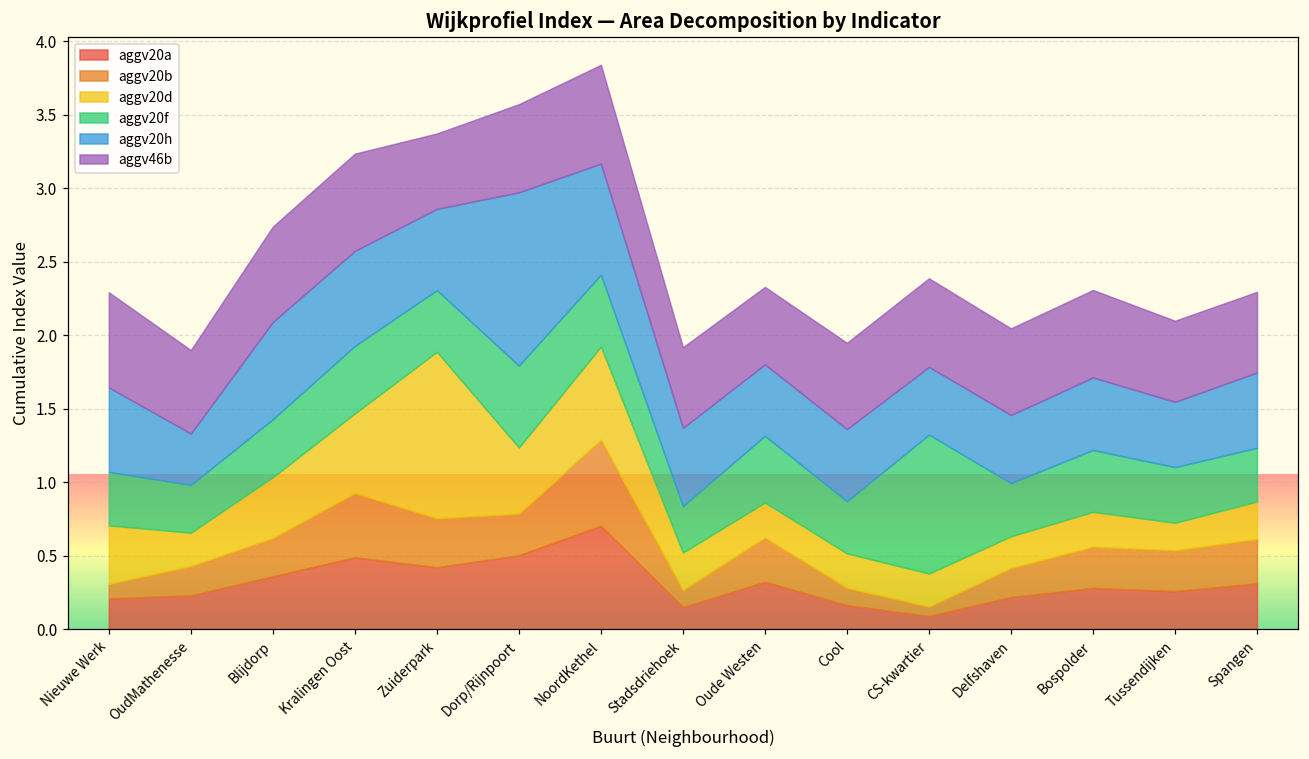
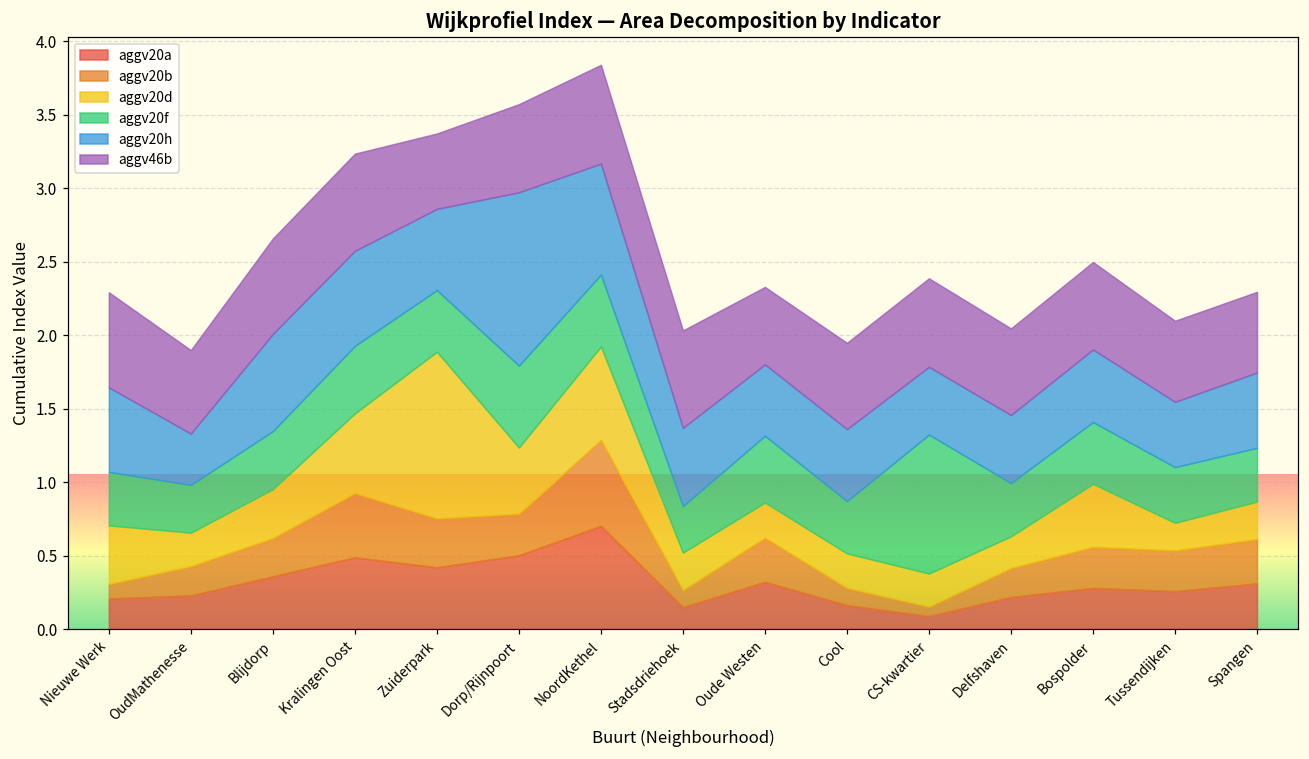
aggv20d, Blijdorp: 0.41 -> 0.33
aggv46b, Stadsdriehoek: 0.55 -> 0.66
aggv20d, Bospolder: 0.24 -> 0.43
